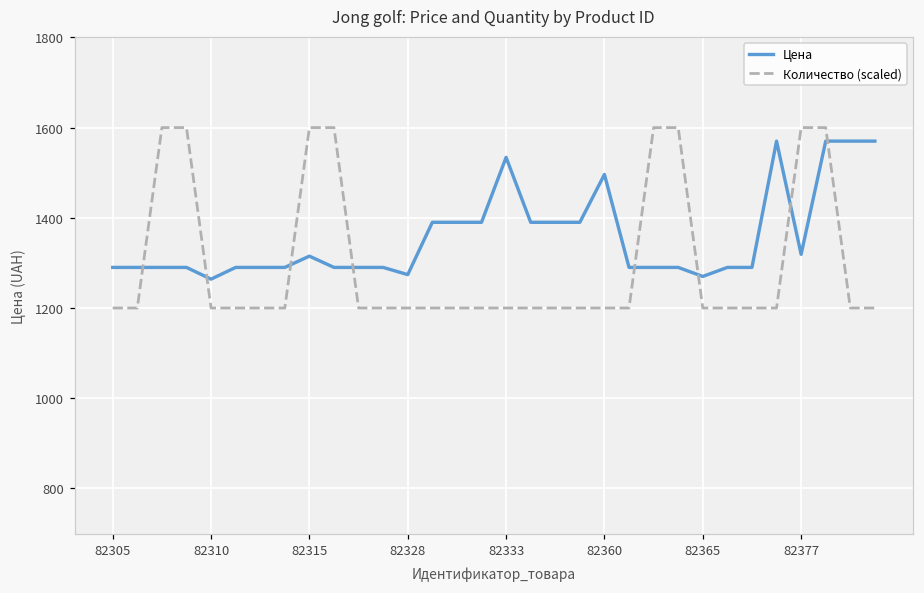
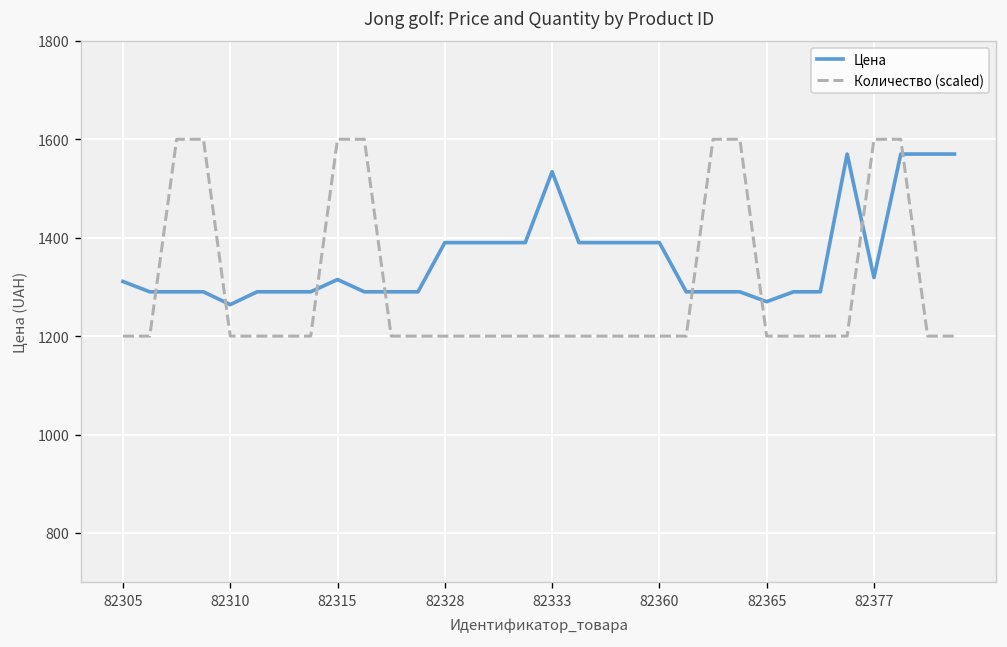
Цена, 82305: 1290 -> 1310
Цена, 82328: 1270 -> 1390
Цена, 82360: 1500 -> 1390
